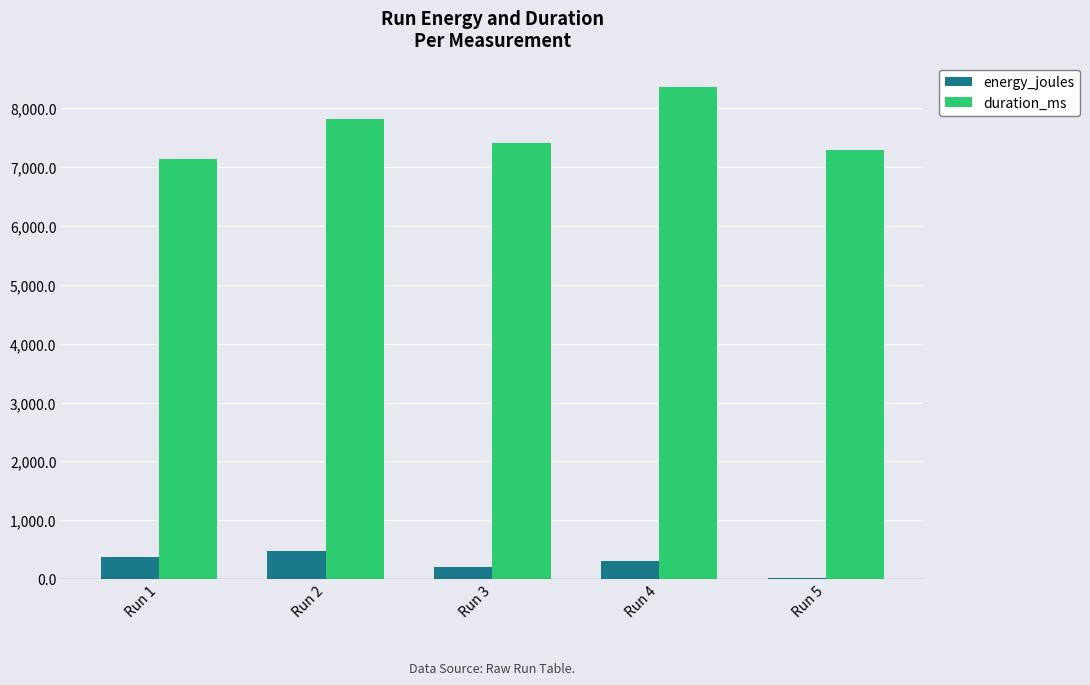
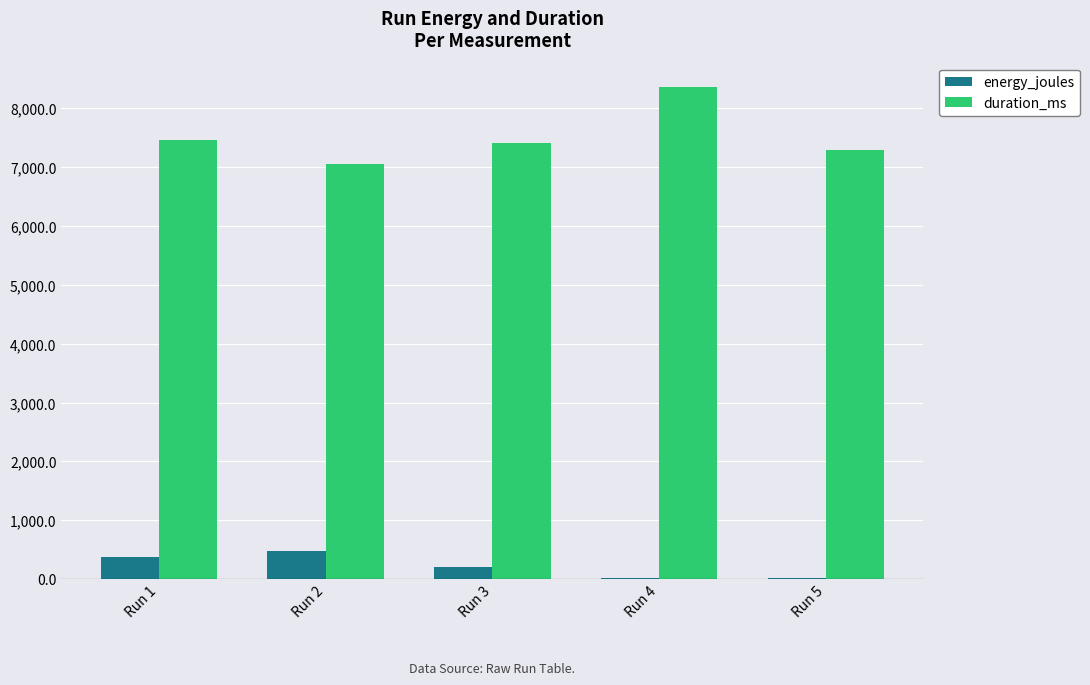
duration_ms, Run 1: 7,100 -> 7,500
duration_ms, Run 2: 7,800 -> 7,100
energy_joules, Run 4: 300 -> 0
